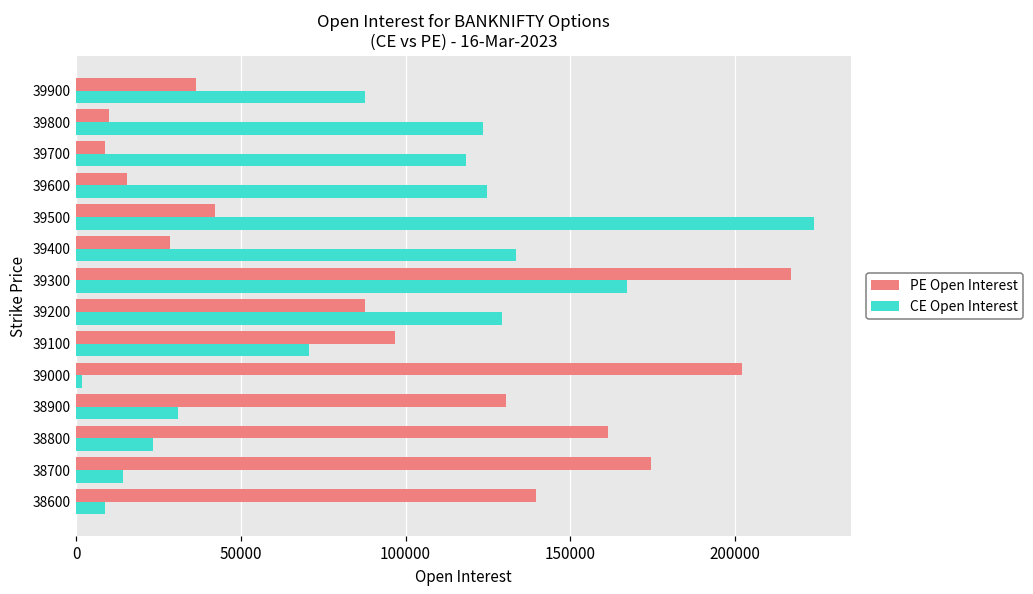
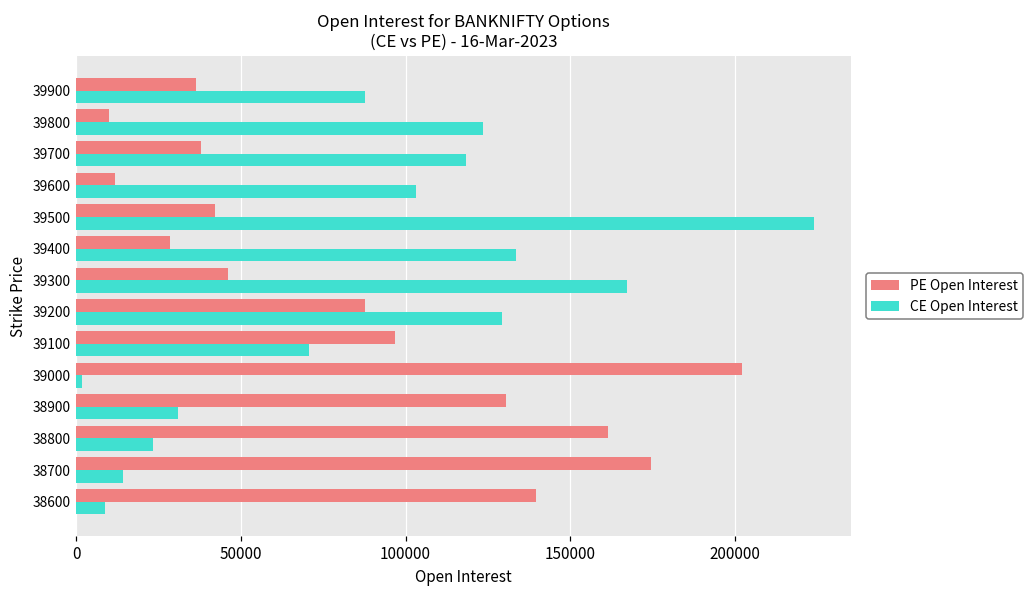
PE Open Interest, 39700: 9000 -> 38000
PE Open Interest, 39600: 15000 -> 12000
CE Open Interest, 39600: 125000 -> 103000
PE Open Interest, 39300: 217000 -> 46000
